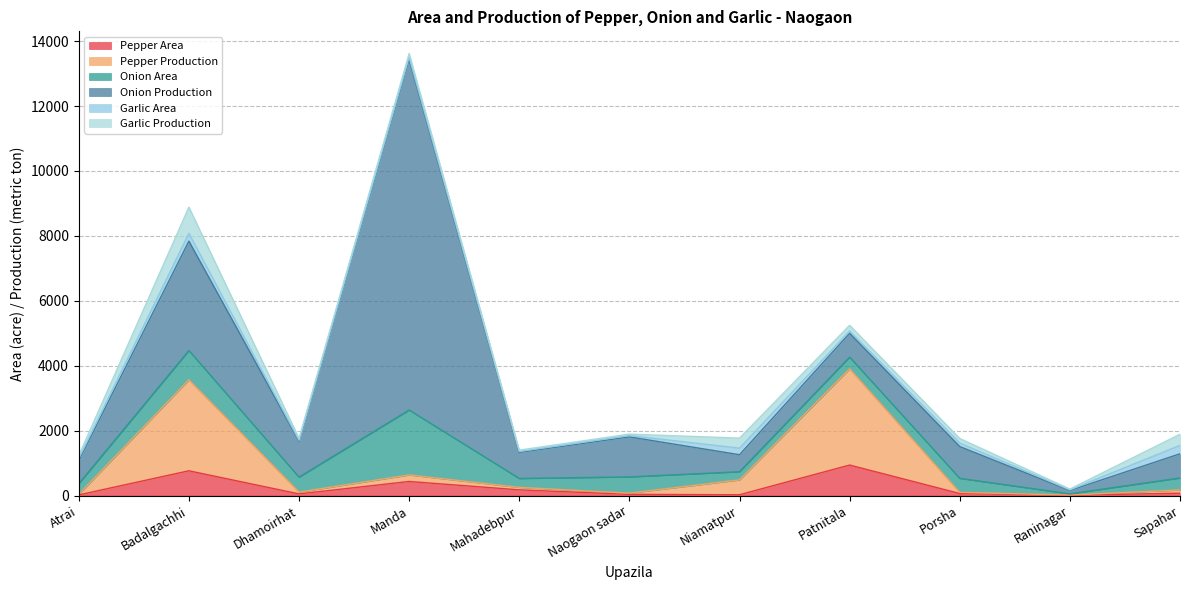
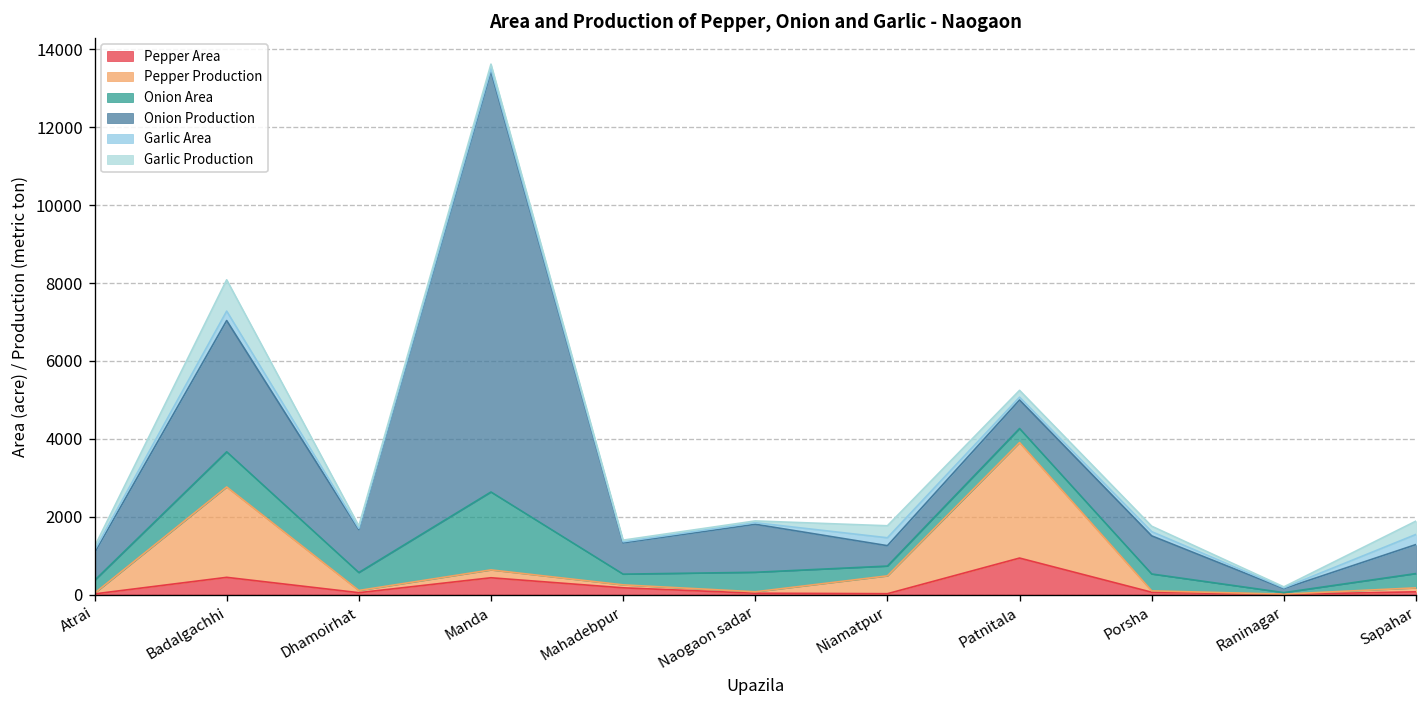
Pepper Area, Badalgachhi: 800 -> 400
Pepper Production, Badalgachhi: 2800 -> 2300
